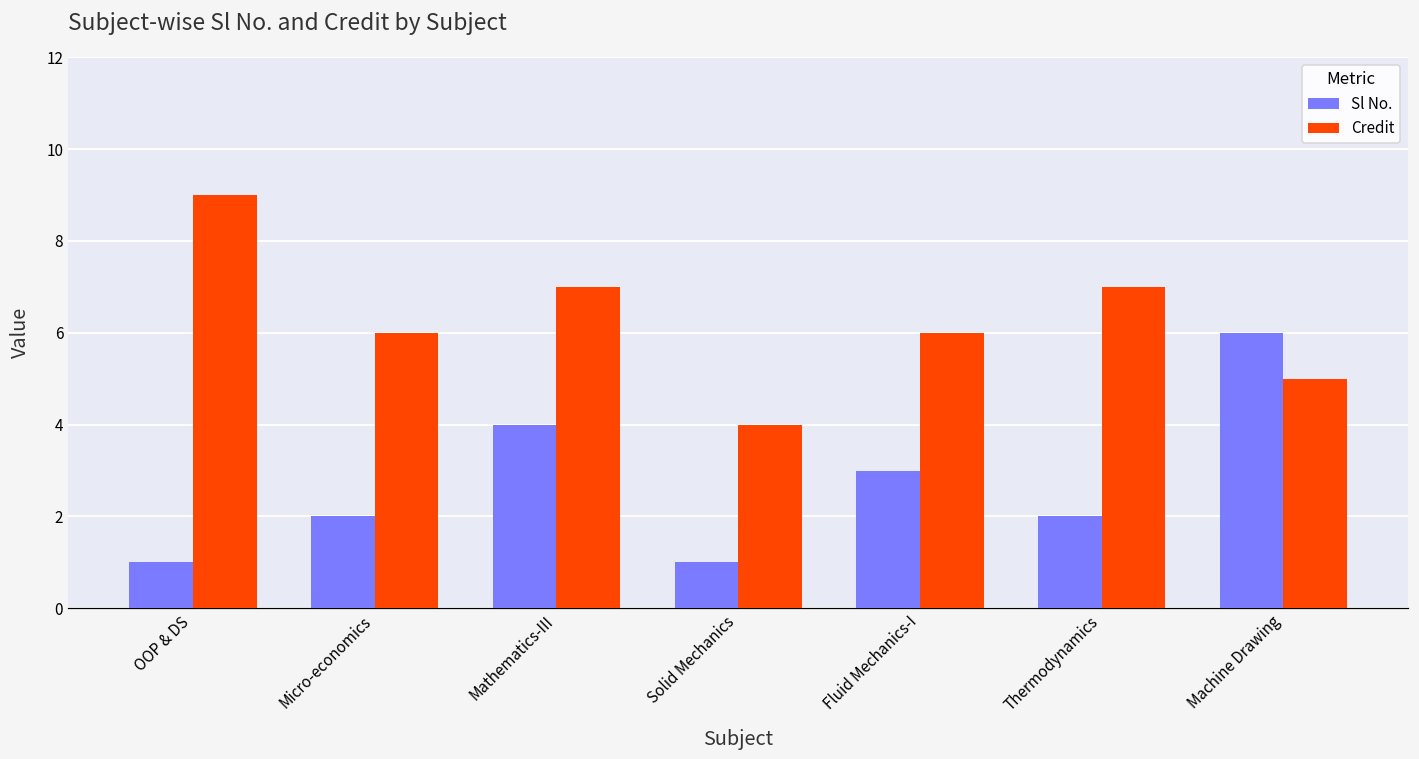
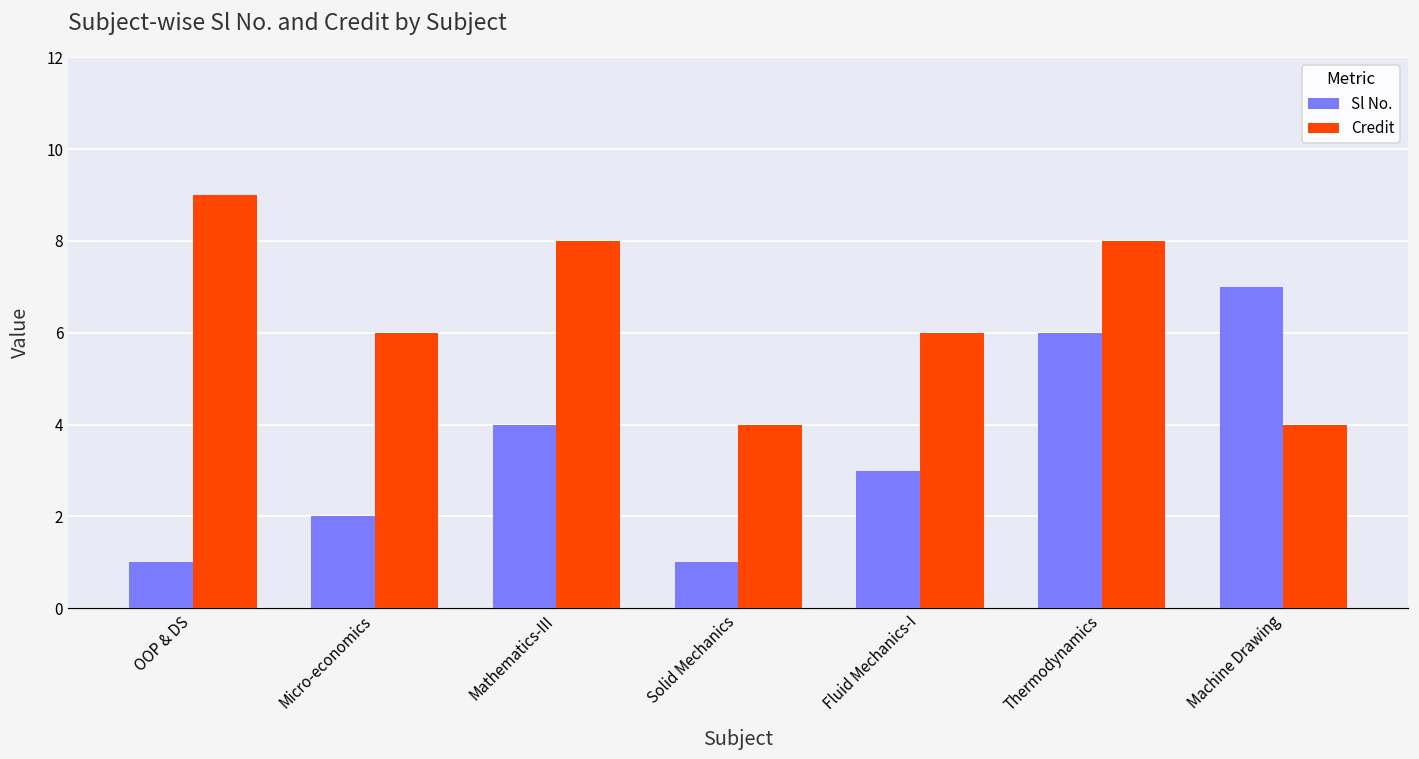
Credit, Mathematics-III: 7 -> 8
Sl No., Thermodynamics: 2 -> 6
Credit, Thermodynamics: 7 -> 8
Sl No., Machine Drawing: 6 -> 7
Credit, Machine Drawing: 5 -> 4
